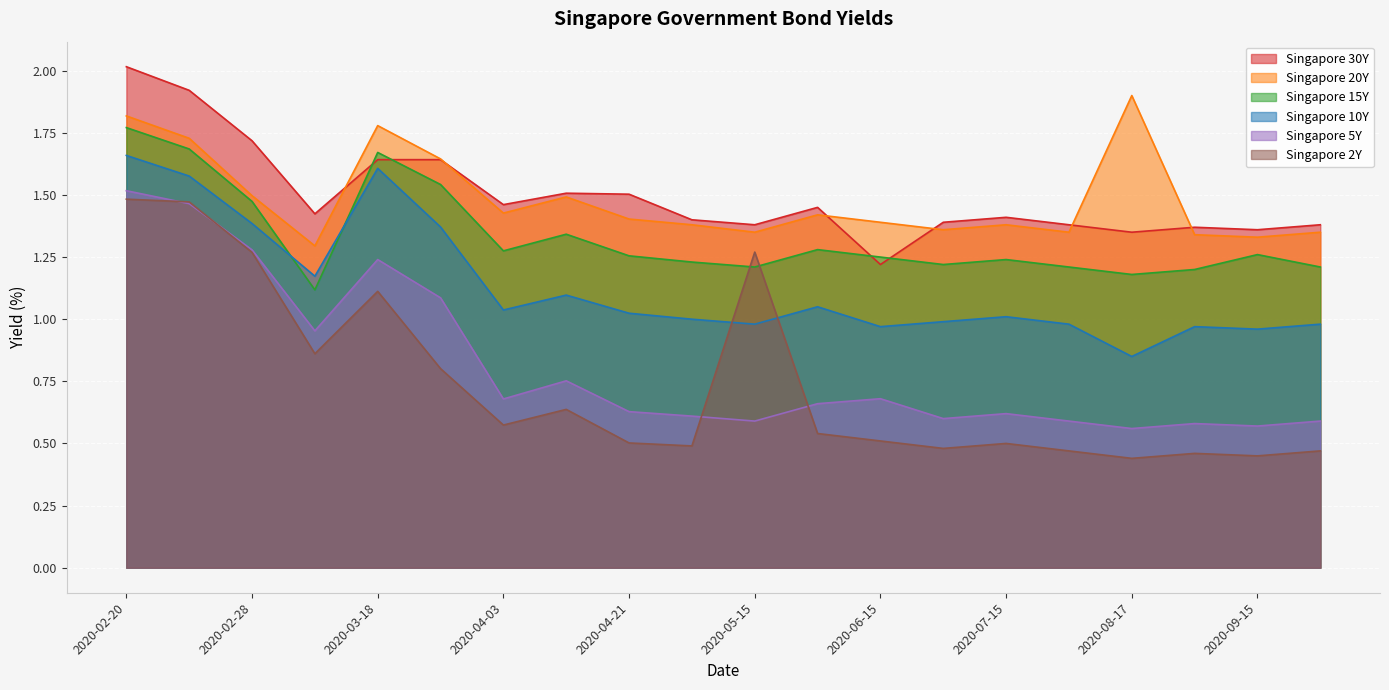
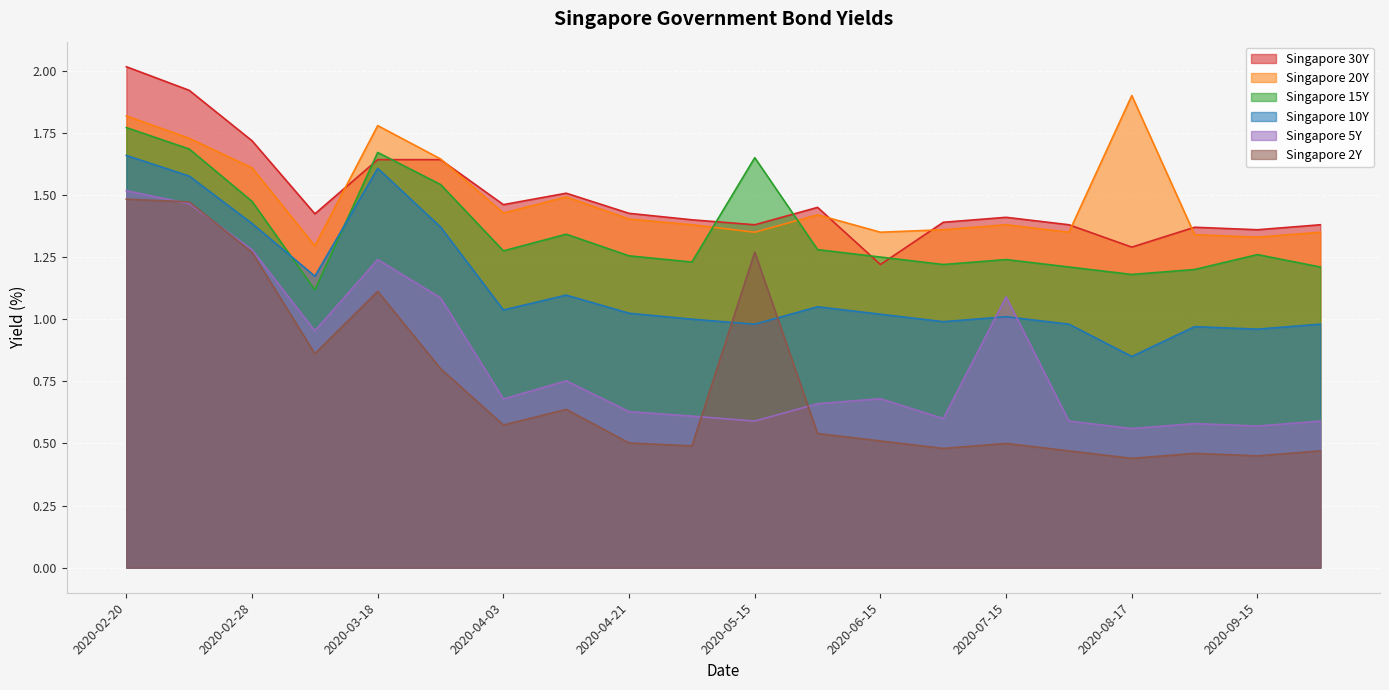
Singapore 20Y, 2020-02-28: 1.50 -> 1.61
Singapore 30Y, 2020-04-21: 1.50 -> 1.43
Singapore 15Y, 2020-05-15: 1.21 -> 1.65
Singapore 20Y, 2020-06-15: 1.39 -> 1.35
Singapore 10Y, 2020-06-15: 0.97 -> 1.02
Singapore 5Y, 2020-07-15: 0.62 -> 1.09
Singapore 30Y, 2020-08-17: 1.35 -> 1.29
